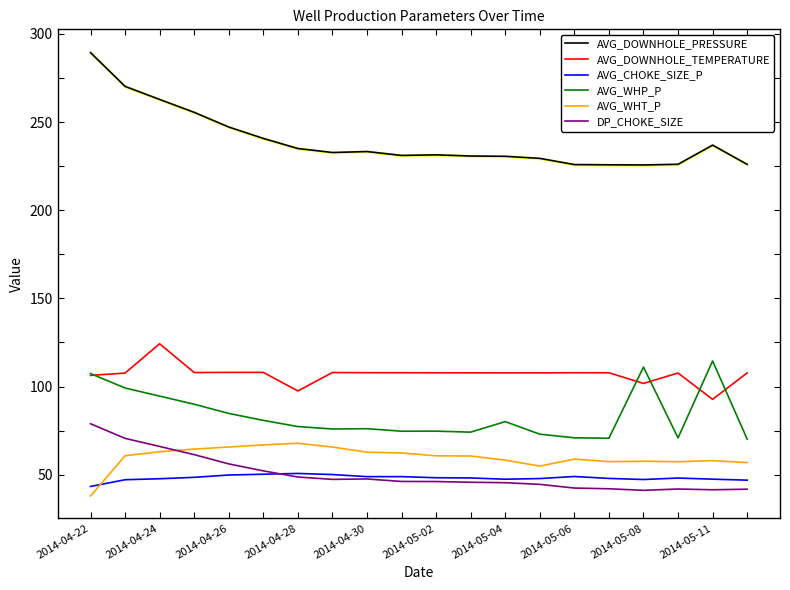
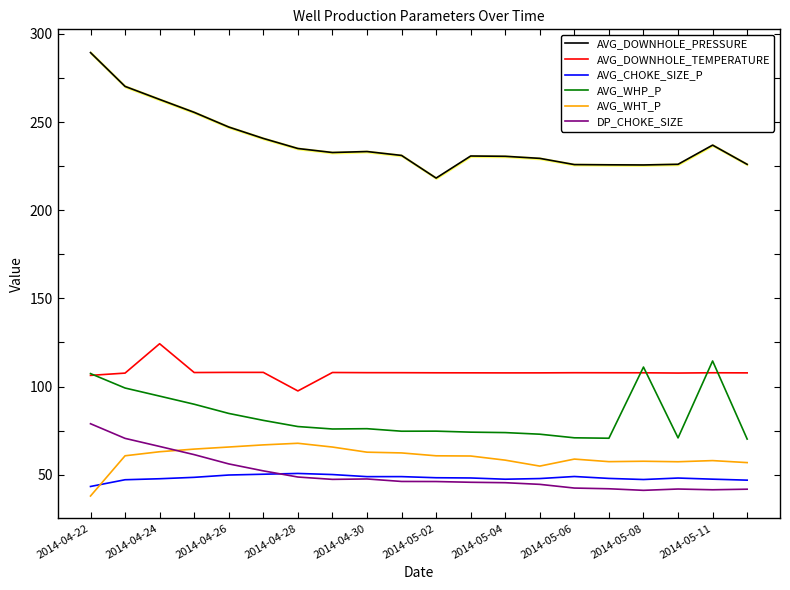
AVG_DOWNHOLE_PRESSURE, 2014-05-02: 231 -> 218
AVG_WHP_P, 2014-05-04: 80 -> 74
AVG_DOWNHOLE_TEMPERATURE, 2014-05-08: 102 -> 108
AVG_DOWNHOLE_TEMPERATURE, 2014-05-11: 93 -> 108
